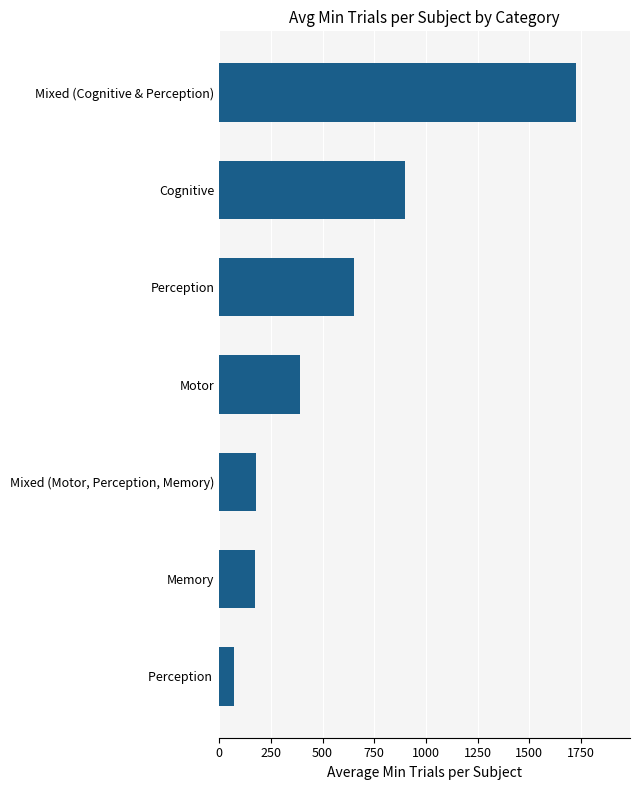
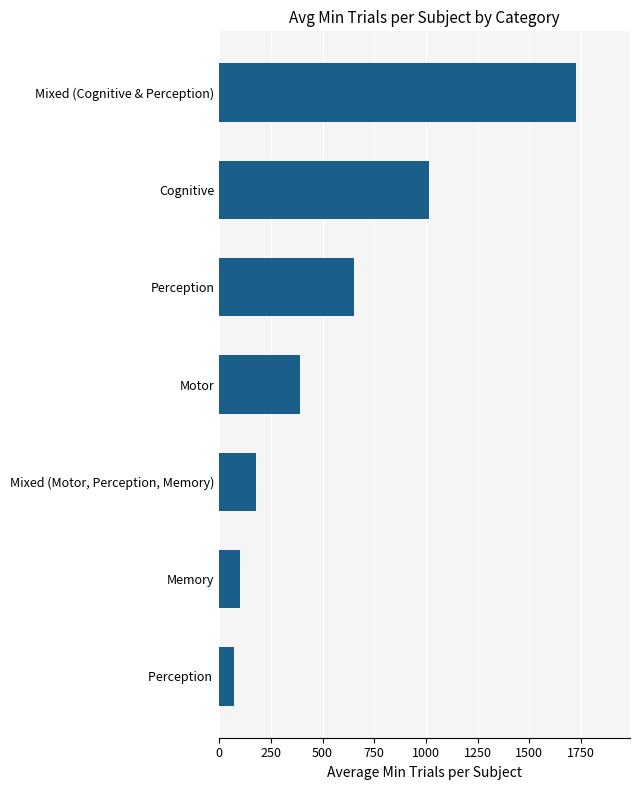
Cognitive: 900 -> 1020
Memory: 170 -> 100
